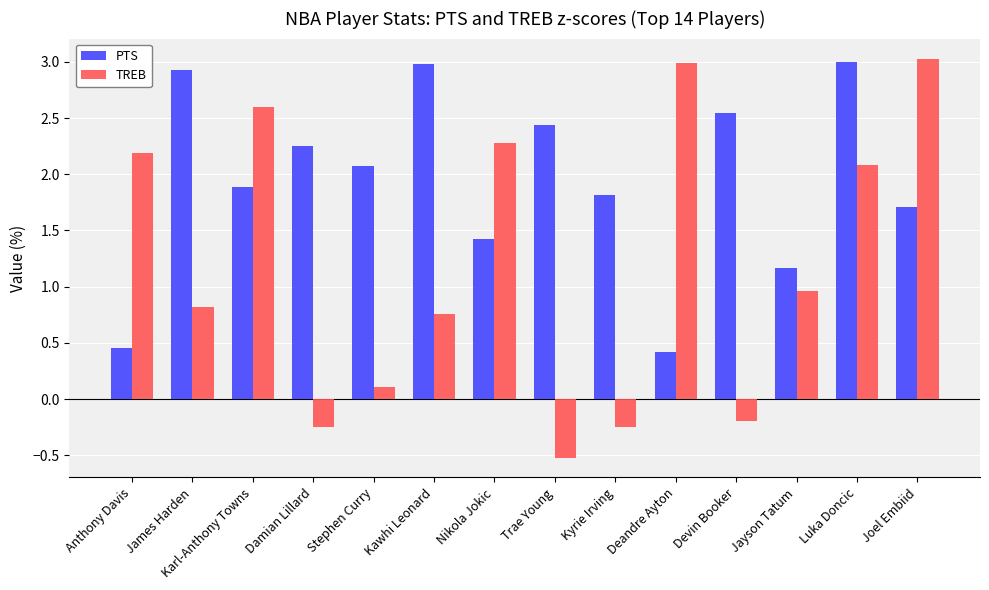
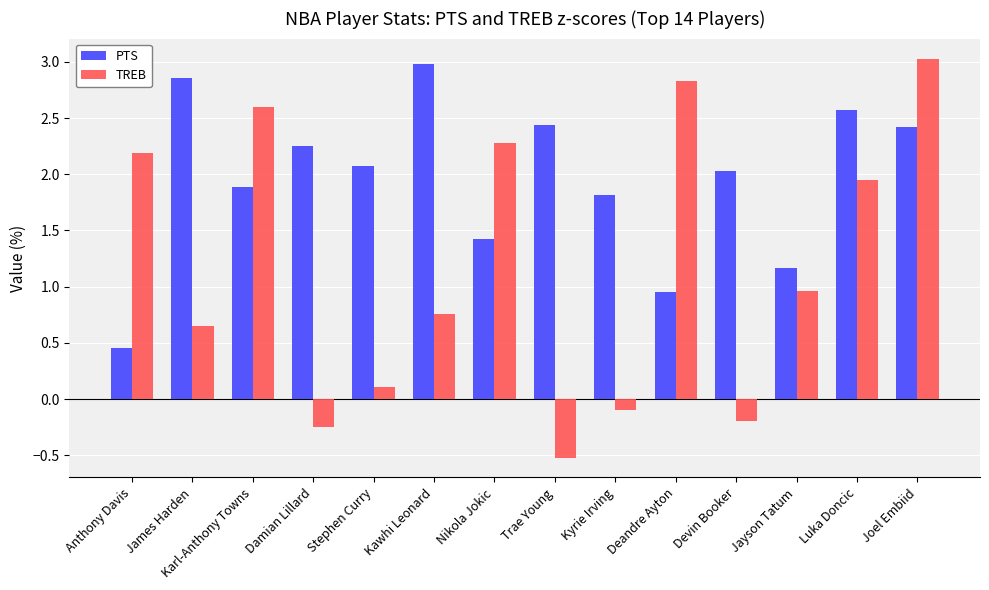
PTS, James Harden: 2.93 -> 2.86
TREB, James Harden: 0.82 -> 0.65
TREB, Kyrie Irving: -0.25 -> -0.10
PTS, Deandre Ayton: 0.42 -> 0.95
TREB, Deandre Ayton: 2.99 -> 2.83
PTS, Devin Booker: 2.54 -> 2.03
PTS, Luka Doncic: 3.00 -> 2.57
TREB, Luka Doncic: 2.08 -> 1.95
PTS, Joel Embiid: 1.71 -> 2.42
